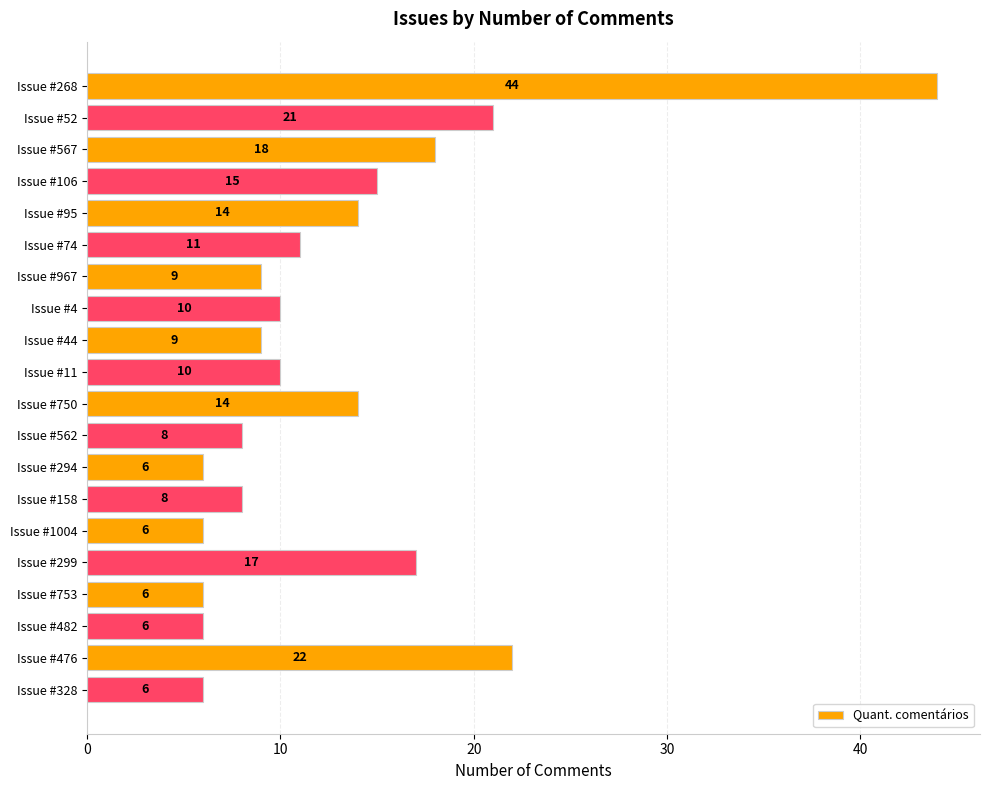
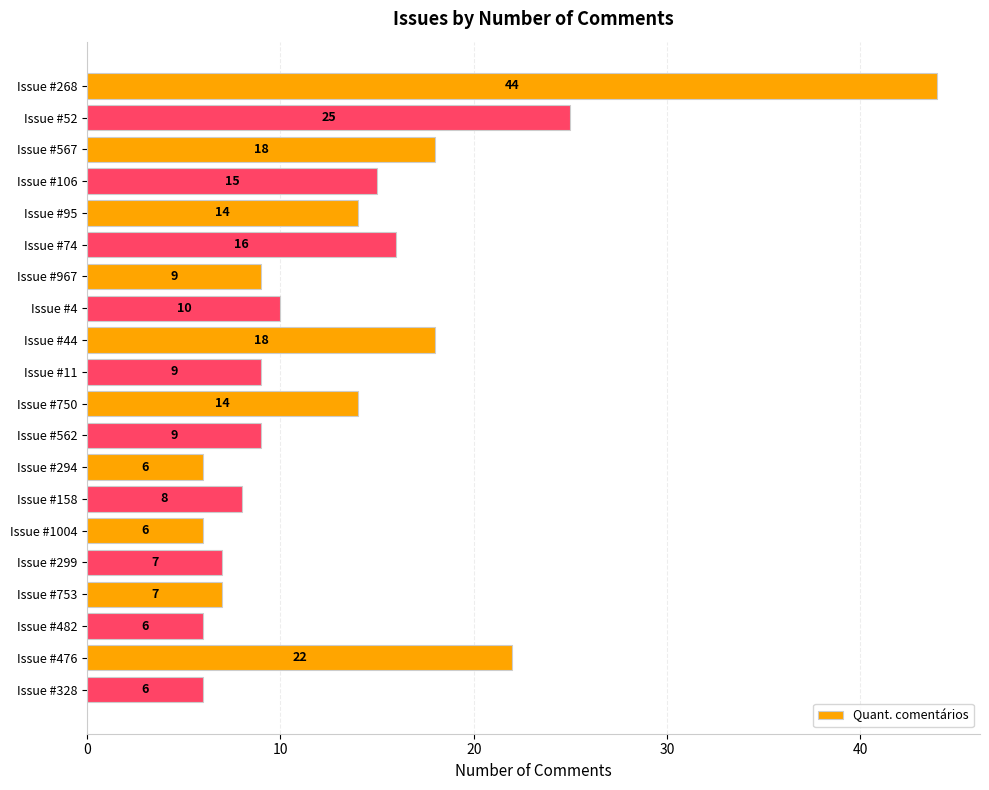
Issue #52: 21 -> 25
Issue #74: 11 -> 16
Issue #44: 9 -> 18
Issue #11: 10 -> 9
Issue #562: 8 -> 9
Issue #299: 17 -> 7
Issue #753: 6 -> 7
